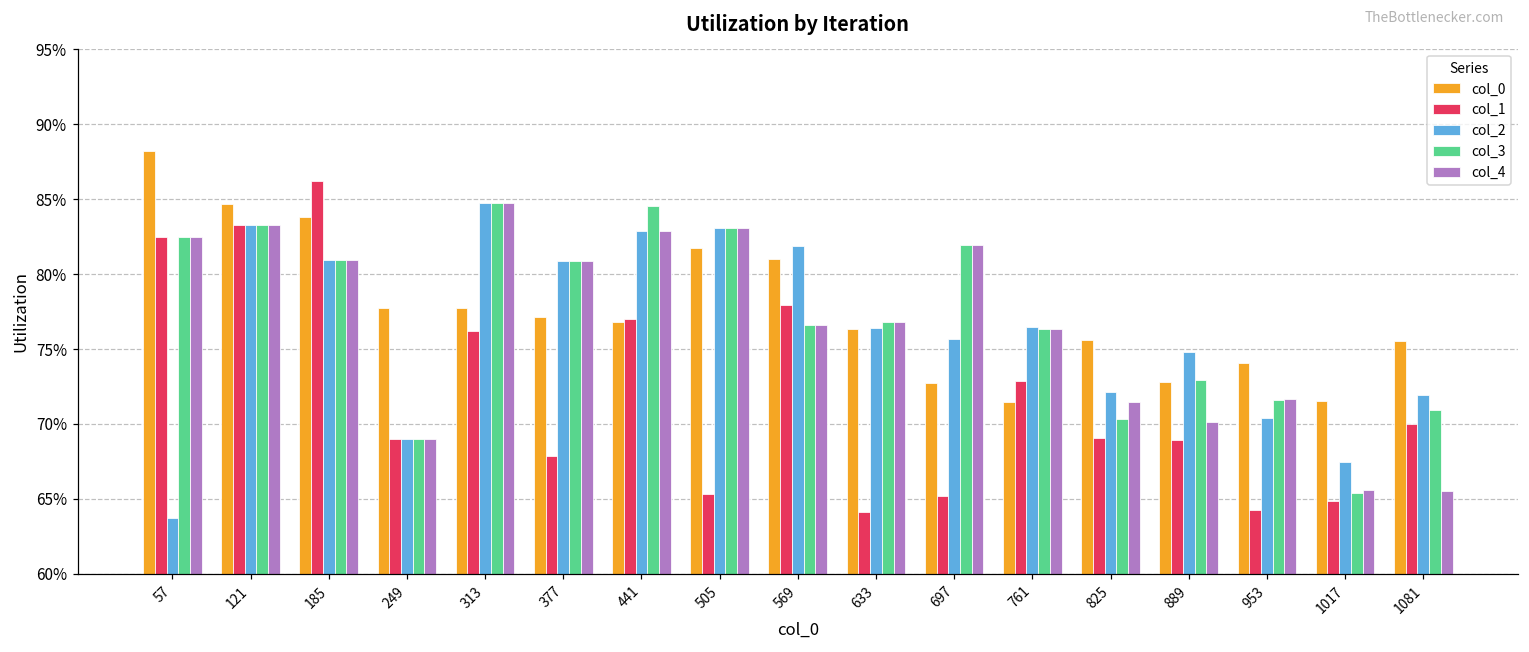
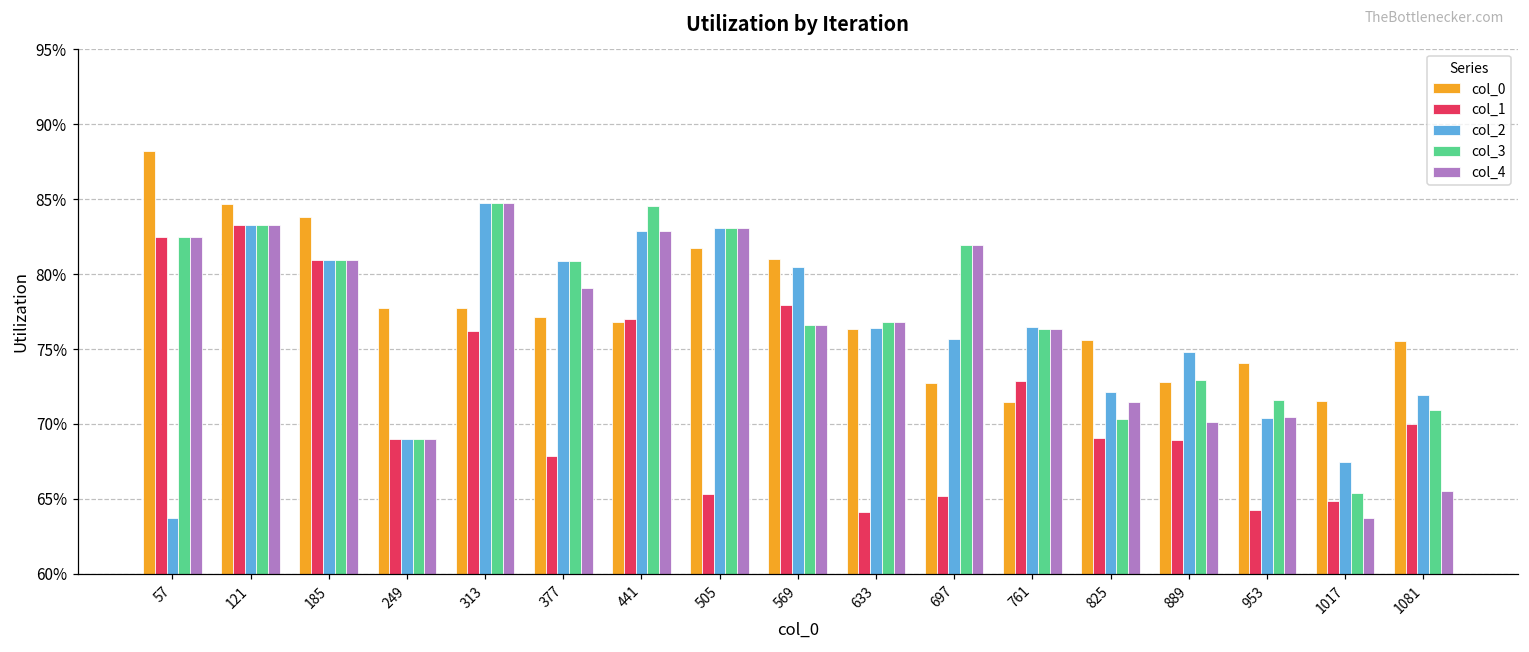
col_1, 185: 86.2% -> 80.9%
col_4, 377: 80.9% -> 79.1%
col_2, 569: 81.8% -> 80.4%
col_4, 953: 71.7% -> 70.5%
col_4, 1017: 65.6% -> 63.7%
